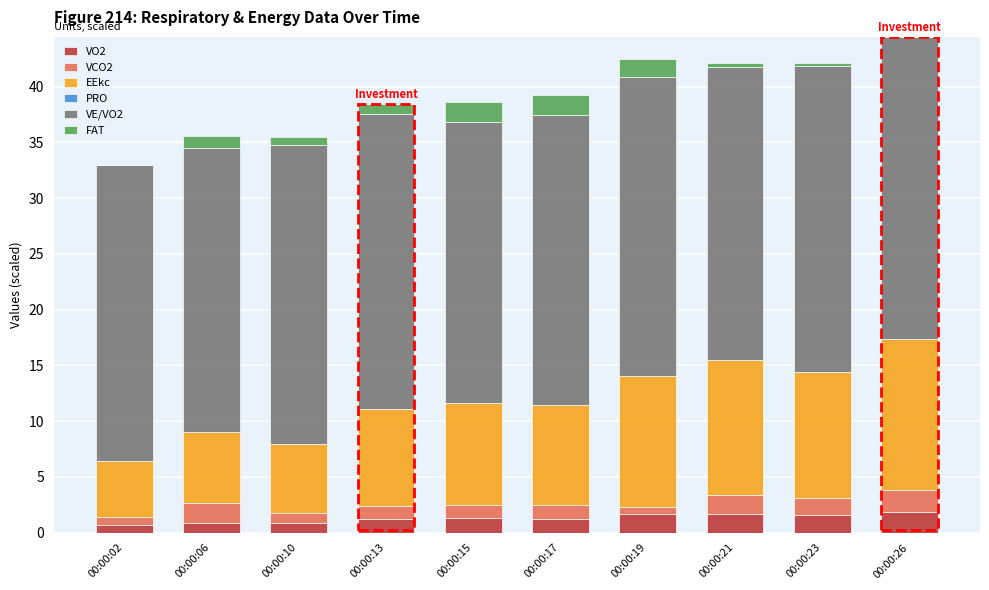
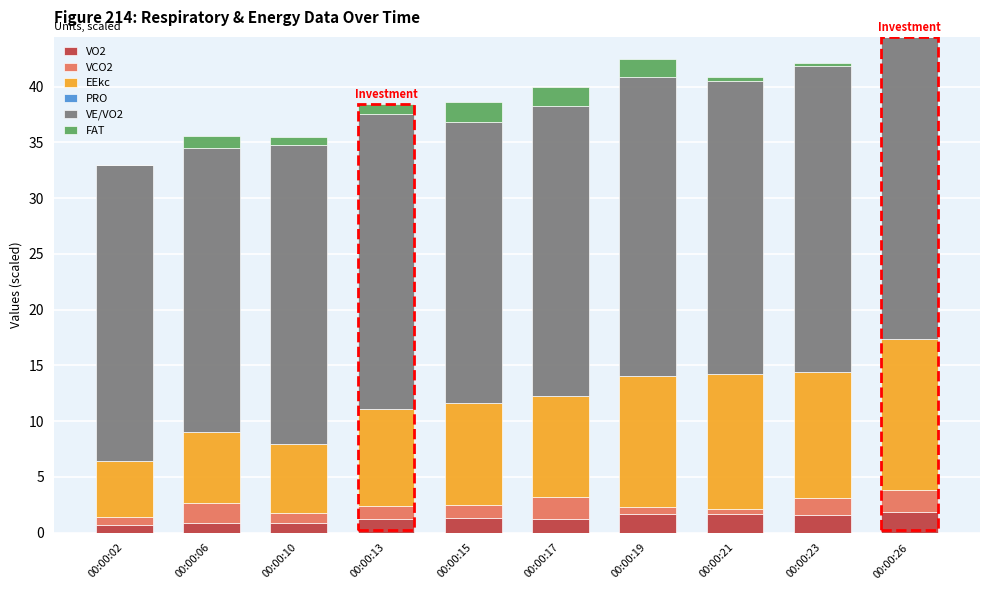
VCO2, 00:00:17: 1.2 -> 2.0
VCO2, 00:00:21: 1.7 -> 0.4
